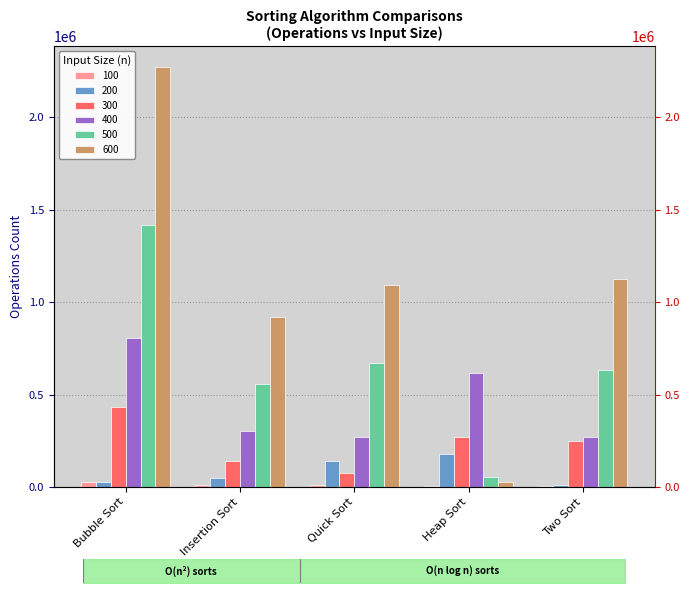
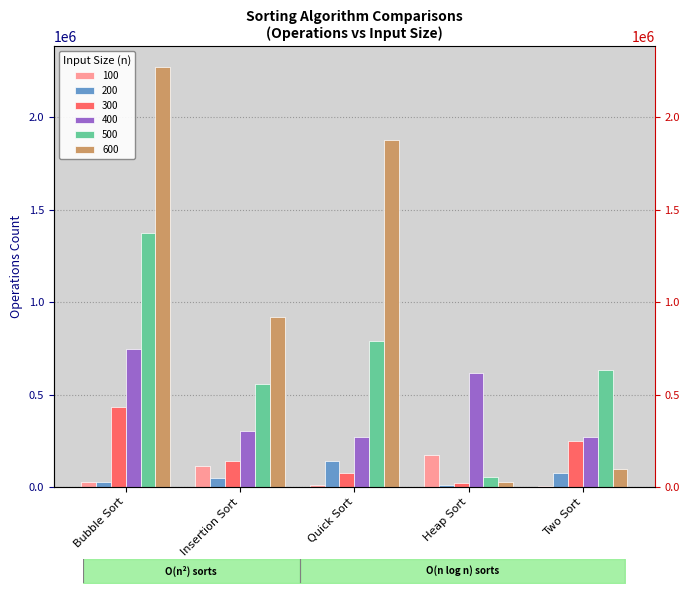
Sorting Algorithm Comparisons (Operations vs Input Size), 400, Bubble Sort: 810000 -> 750000
Sorting Algorithm Comparisons (Operations vs Input Size), 500, Bubble Sort: 1420000 -> 1370000
Sorting Algorithm Comparisons (Operations vs Input Size), 100, Insertion Sort: 10000 -> 110000
Sorting Algorithm Comparisons (Operations vs Input Size), 500, Quick Sort: 670000 -> 790000
Sorting Algorithm Comparisons (Operations vs Input Size), 600, Quick Sort: 1090000 -> 1880000
Sorting Algorithm Comparisons (Operations vs Input Size), 100, Heap Sort: 0 -> 170000
Sorting Algorithm Comparisons (Operations vs Input Size), 200, Heap Sort: 180000 -> 10000
Sorting Algorithm Comparisons (Operations vs Input Size), 300, Heap Sort: 270000 -> 20000
Sorting Algorithm Comparisons (Operations vs Input Size), 200, Two Sort: 10000 -> 70000
Sorting Algorithm Comparisons (Operations vs Input Size), 600, Two Sort: 1120000 -> 100000
